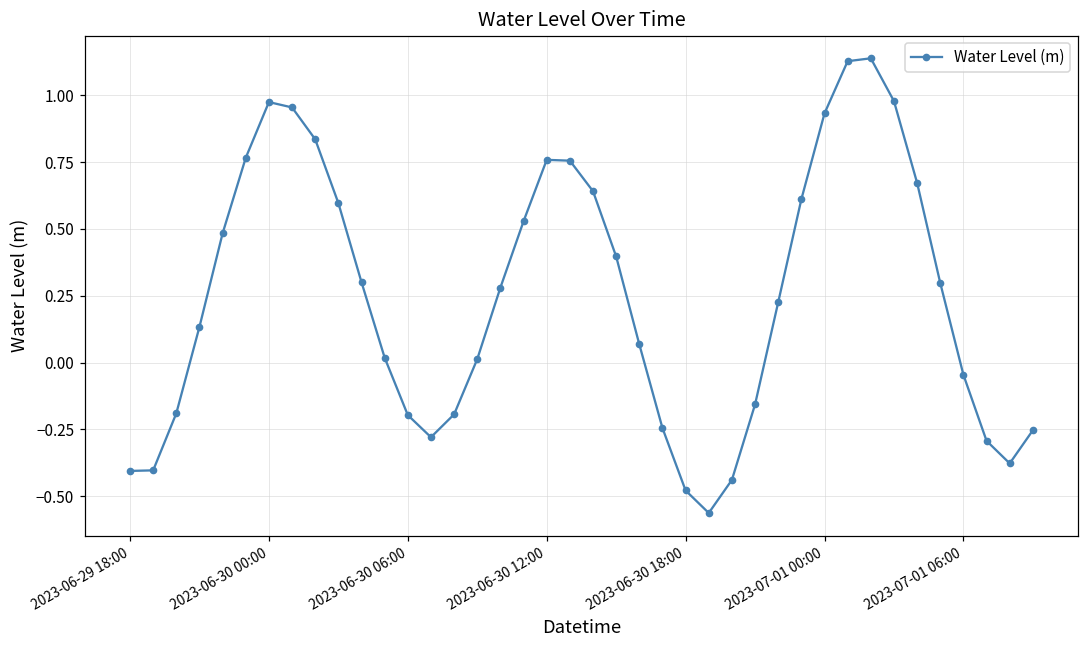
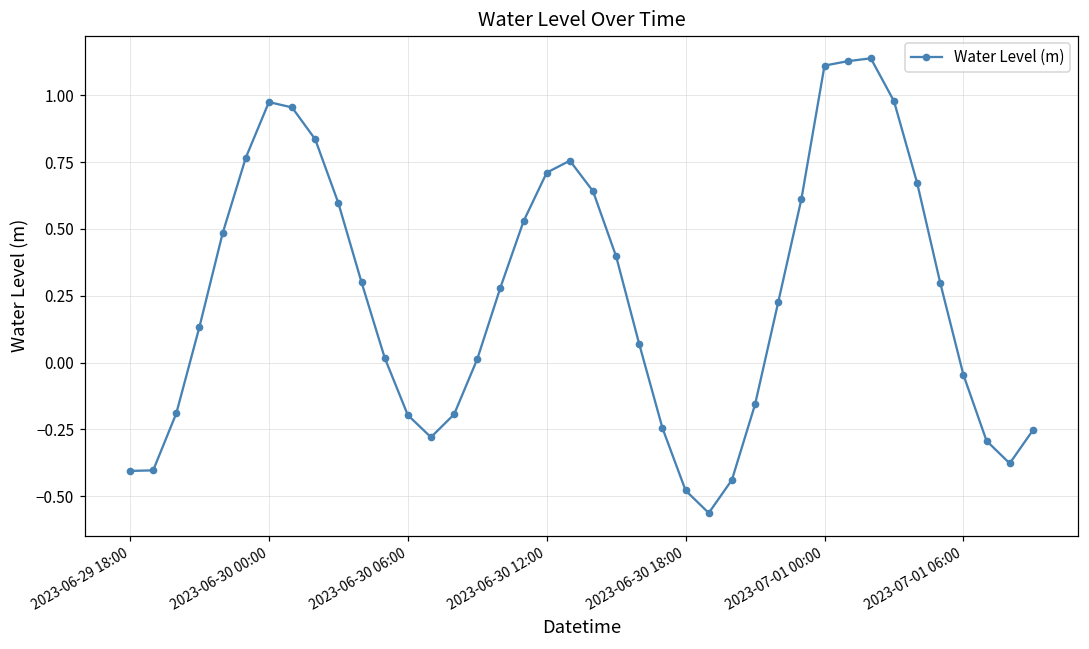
2023-06-30 12:00: 0.76 -> 0.71
2023-07-01 00:00: 0.93 -> 1.11
